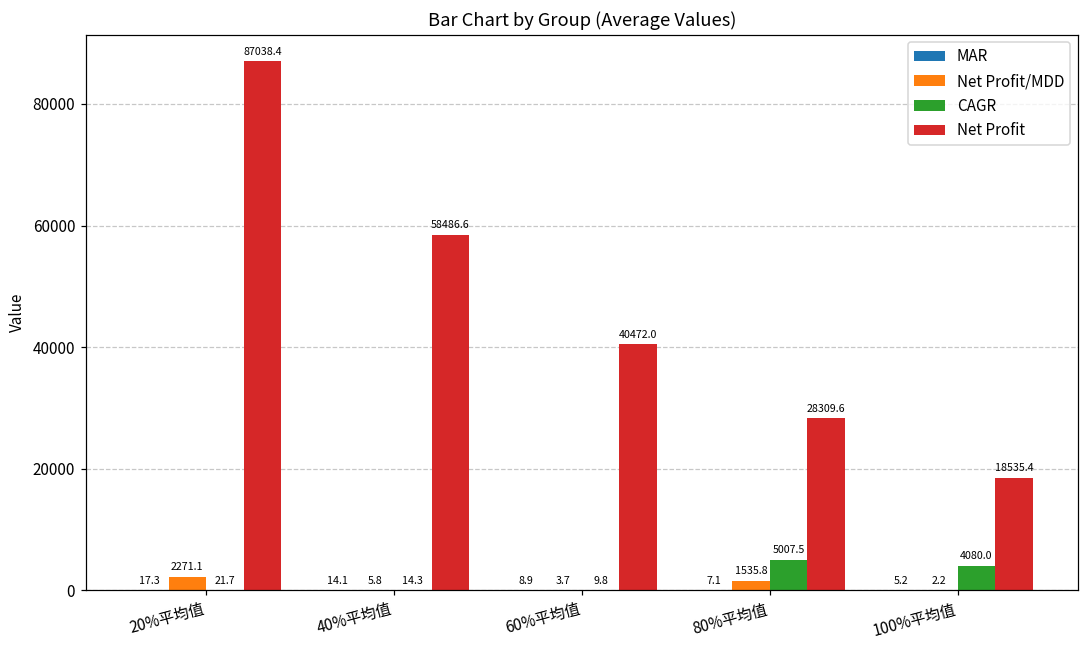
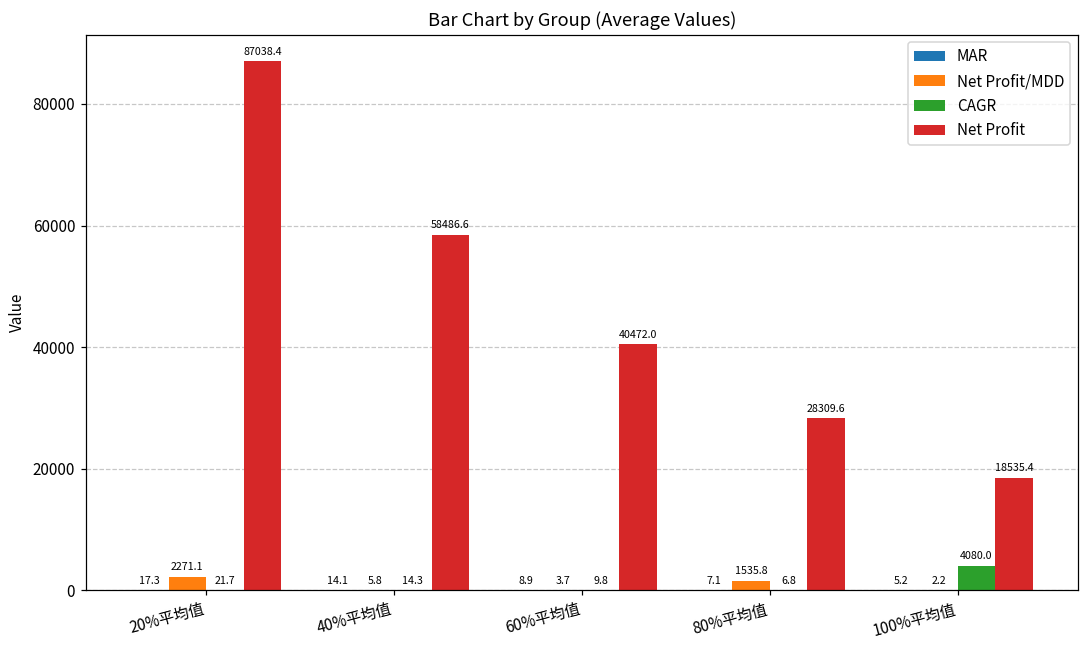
CAGR, 80%平均值: 5007.5 -> 6.8
